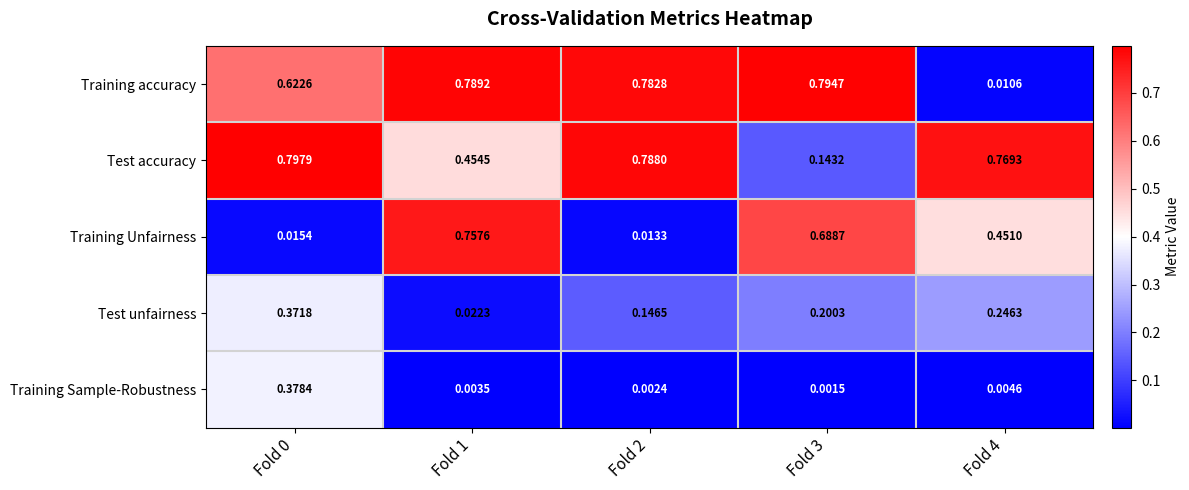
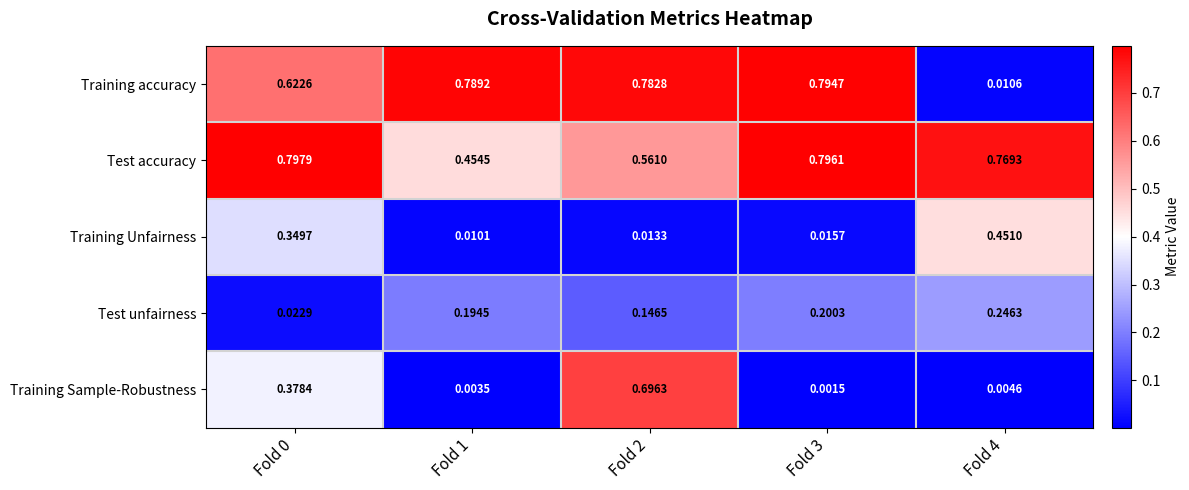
Test accuracy, Fold 2: 0.7880 -> 0.5610
Test accuracy, Fold 3: 0.1432 -> 0.7961
Training Unfairness, Fold 0: 0.0154 -> 0.3497
Training Unfairness, Fold 1: 0.7576 -> 0.0101
Training Unfairness, Fold 3: 0.6887 -> 0.0157
Test unfairness, Fold 0: 0.3718 -> 0.0229
Test unfairness, Fold 1: 0.0223 -> 0.1945
Training Sample-Robustness, Fold 2: 0.0024 -> 0.6963
